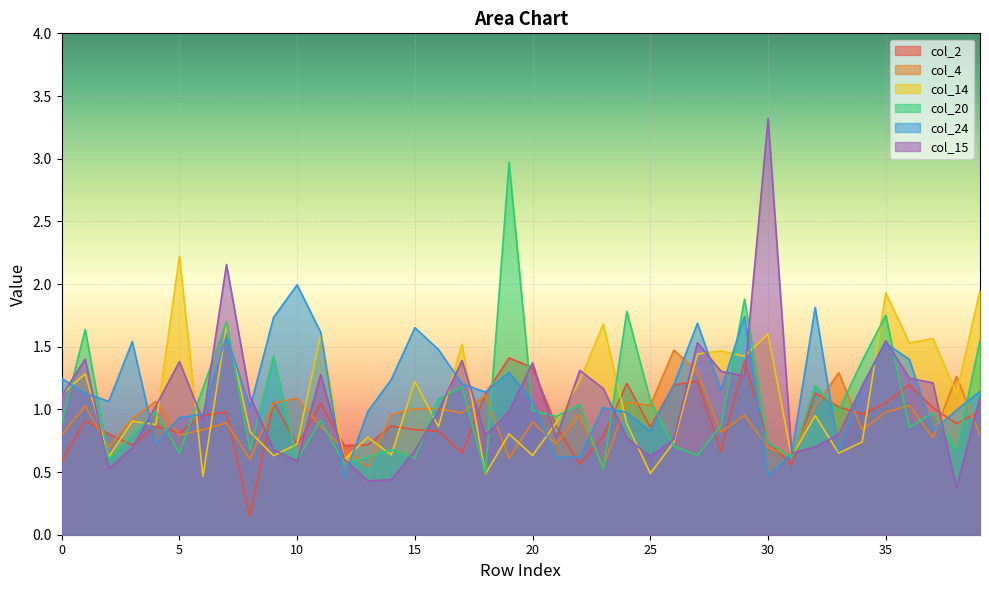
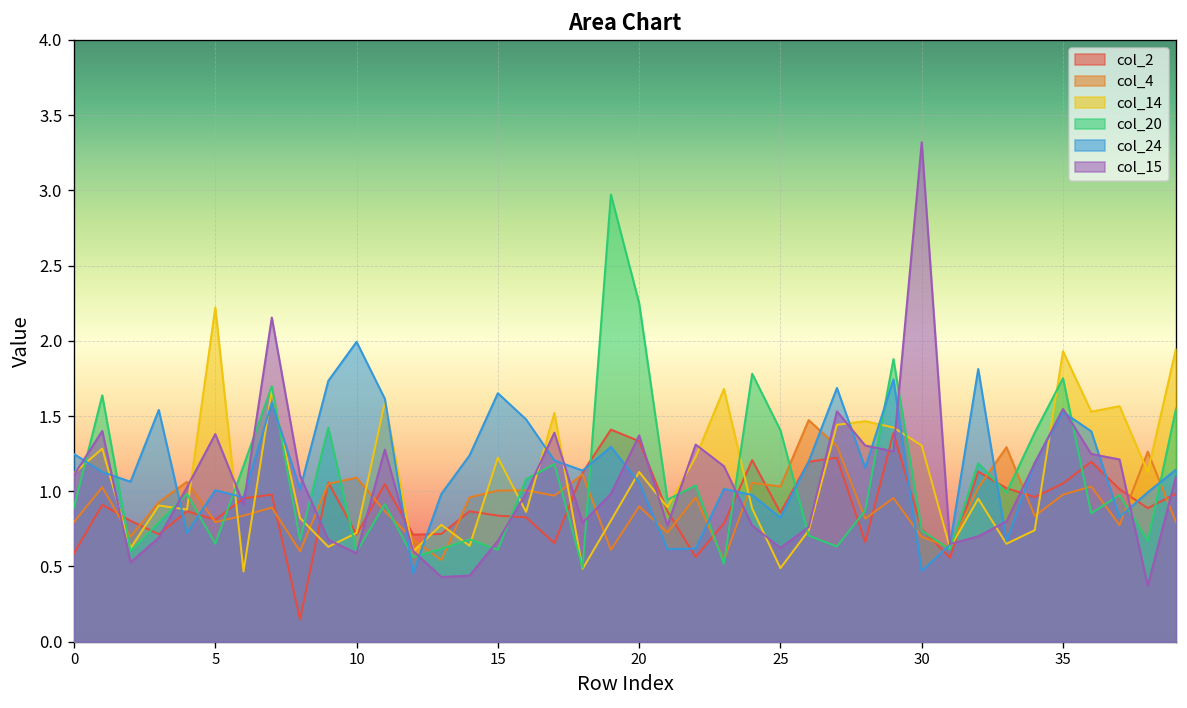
col_24, 5: 0.93 -> 1.01
col_14, 20: 0.63 -> 1.13
col_20, 20: 0.99 -> 2.25
col_20, 25: 1.07 -> 1.41
col_14, 30: 1.60 -> 1.30
